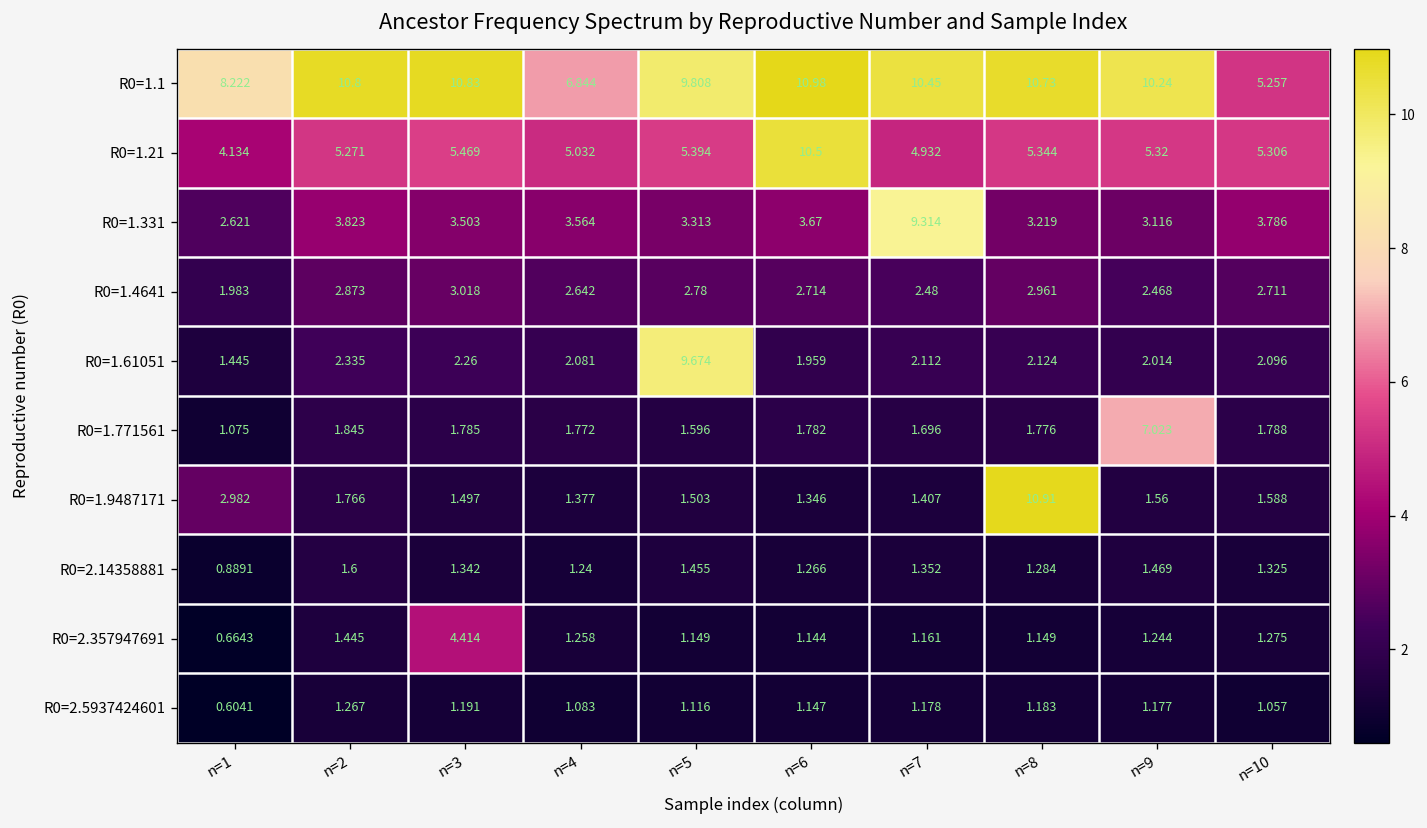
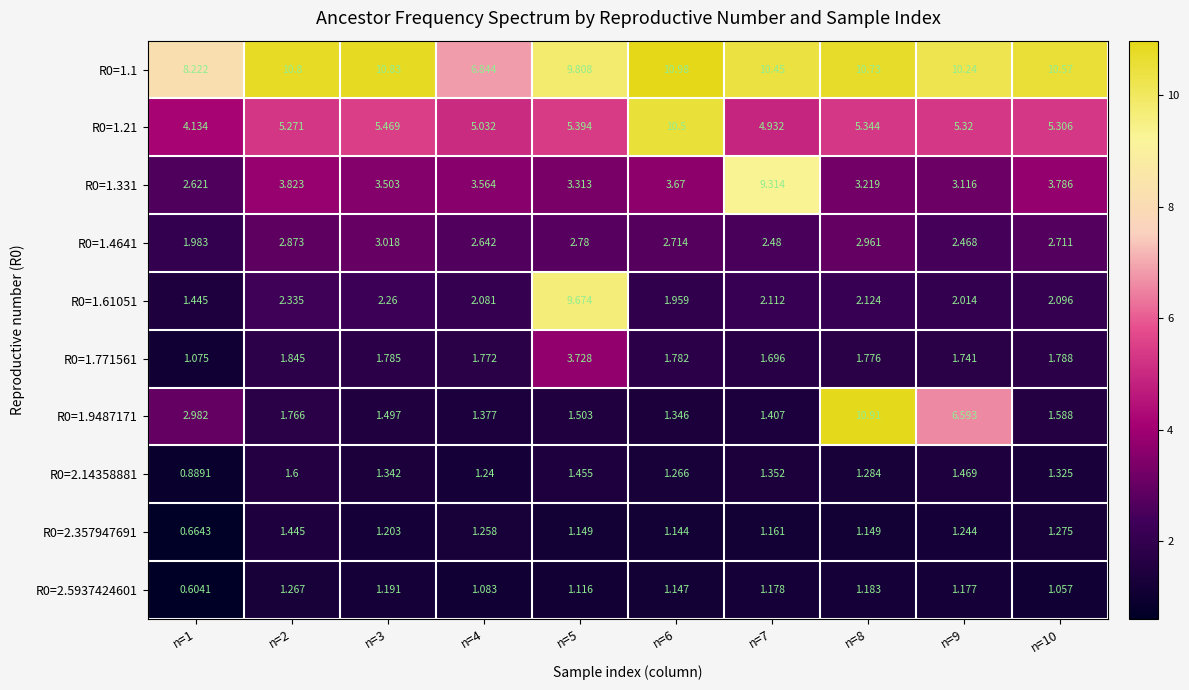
R0=1.1, n=10: 5.257 -> 10.57
R0=1.771561, n=5: 1.596 -> 3.728
R0=1.771561, n=9: 7.023 -> 1.741
R0=1.9487171, n=9: 1.56 -> 6.593
R0=2.357947691, n=3: 4.414 -> 1.203
